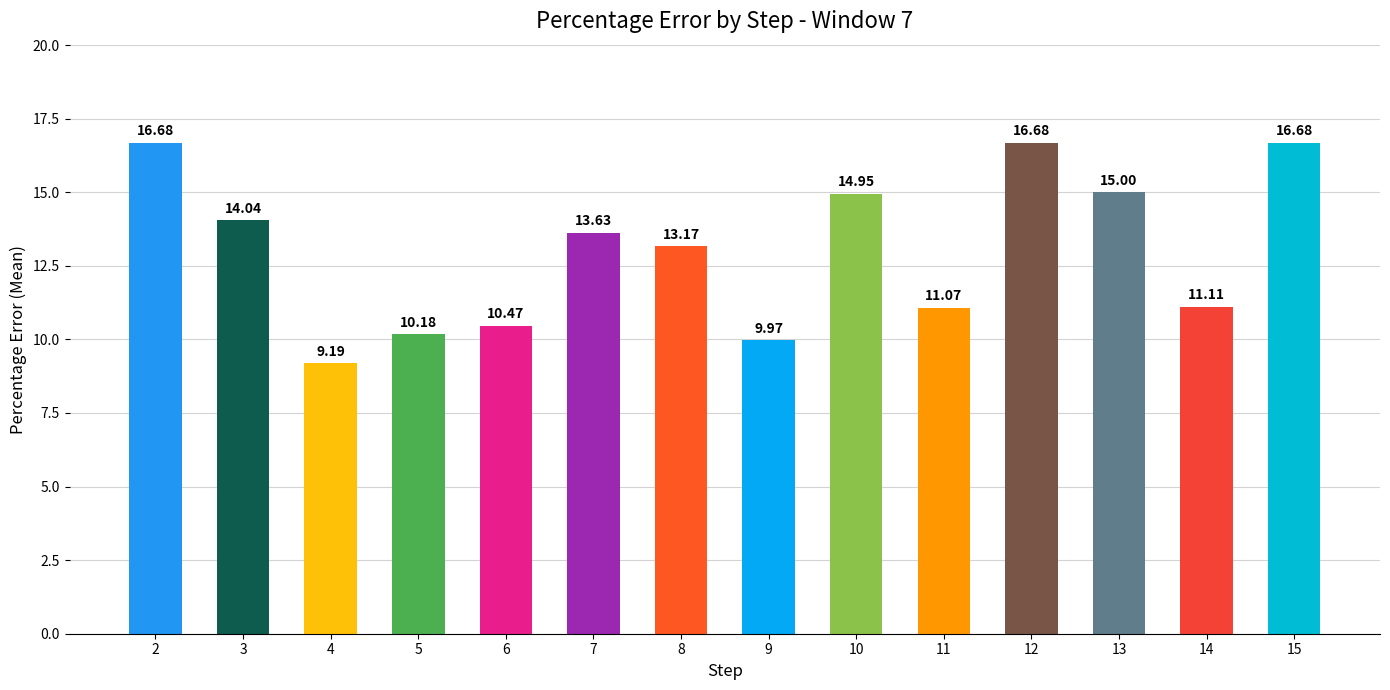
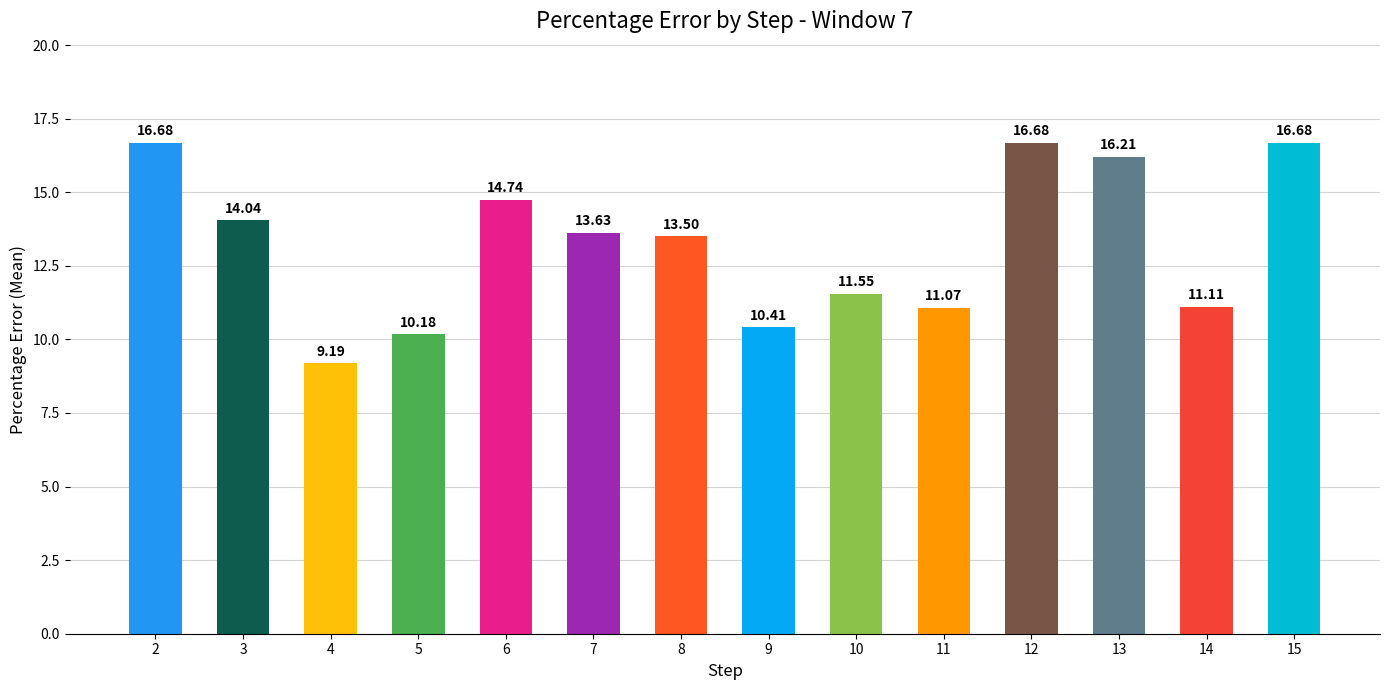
6: 10.47 -> 14.74
8: 13.17 -> 13.50
9: 9.97 -> 10.41
10: 14.95 -> 11.55
13: 15.00 -> 16.21
